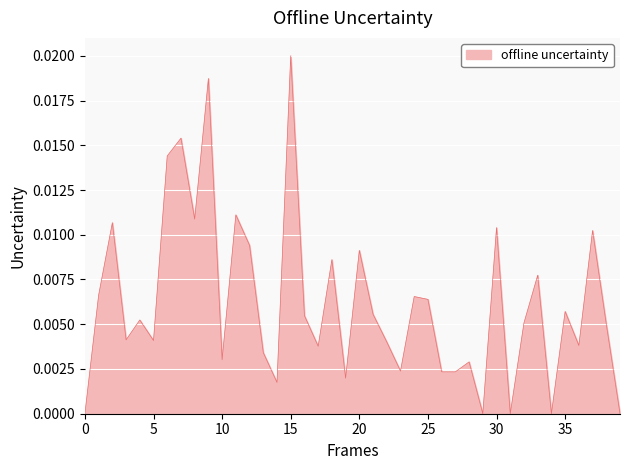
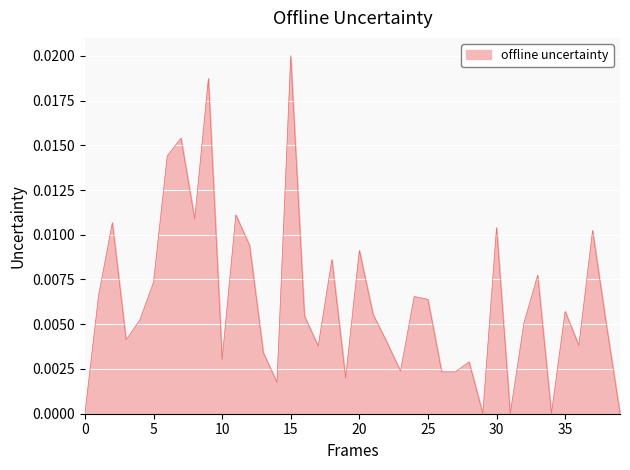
5: 0.0041 -> 0.0073
